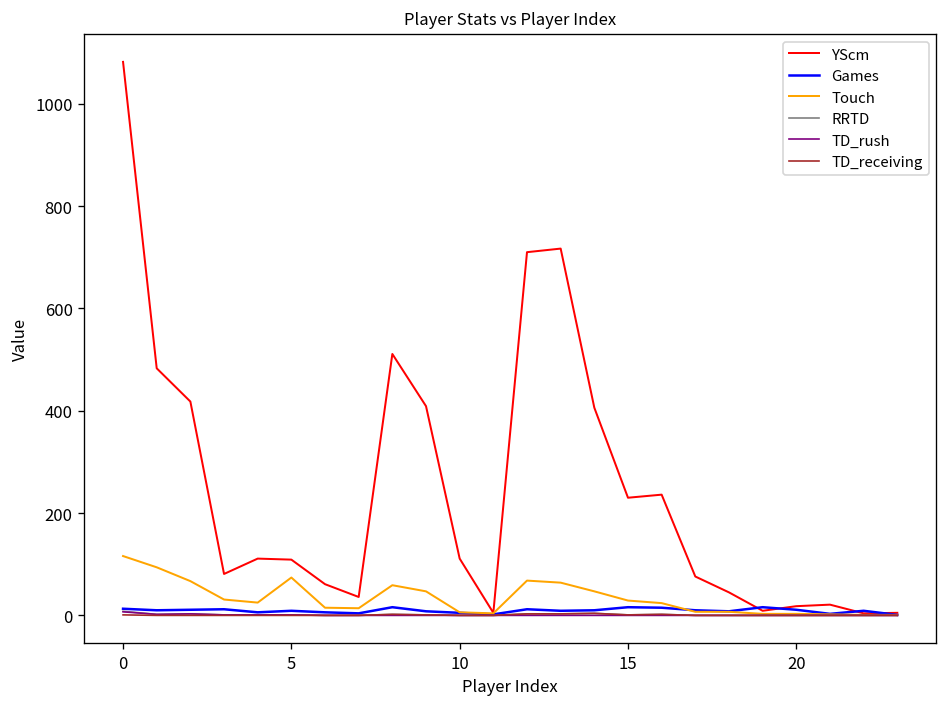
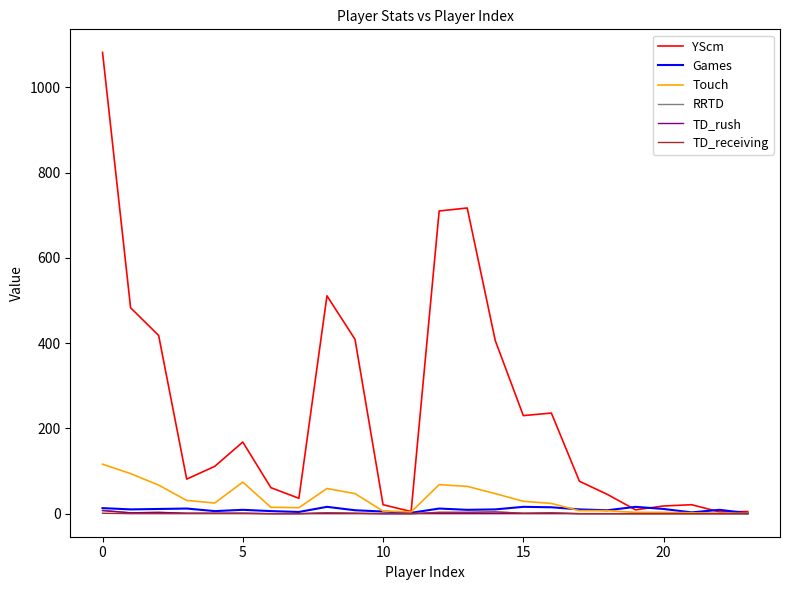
YScm, 5: 110 -> 170
YScm, 10: 110 -> 20
